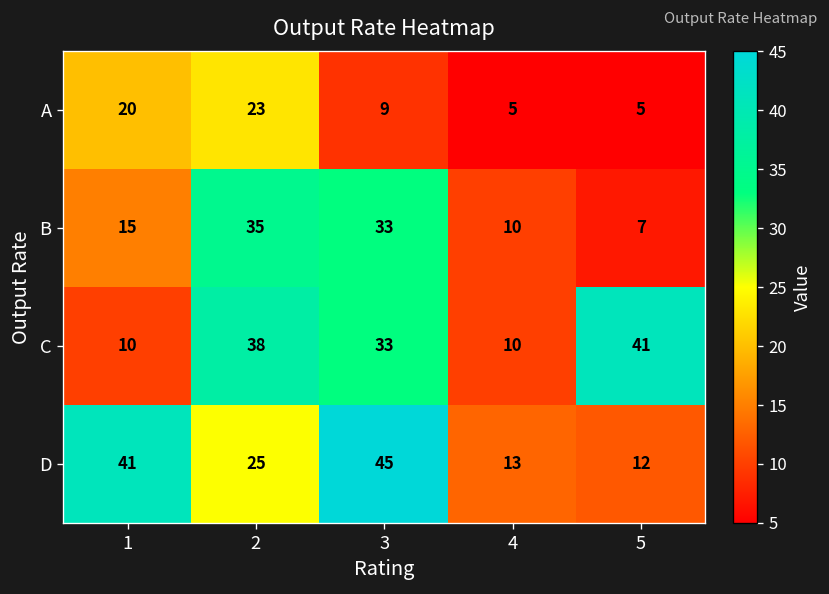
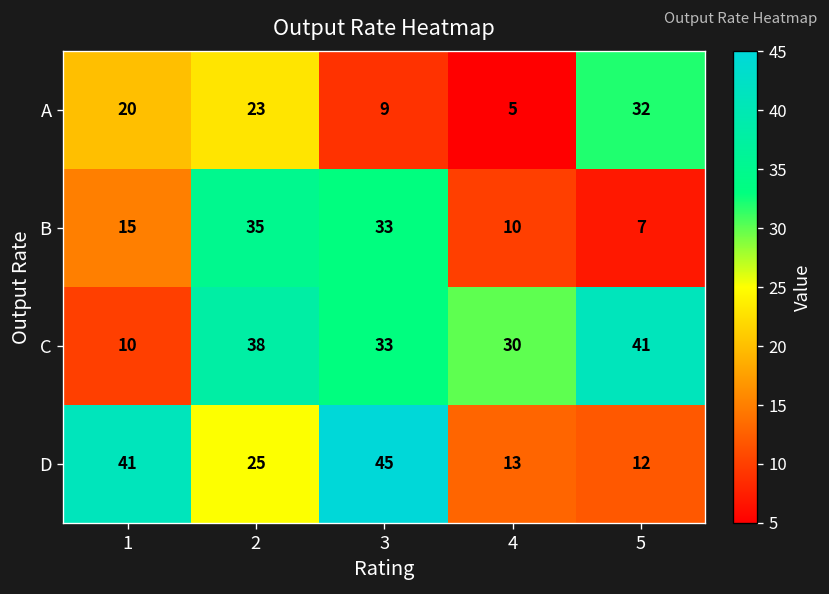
A, 5: 5 -> 32
C, 4: 10 -> 30
